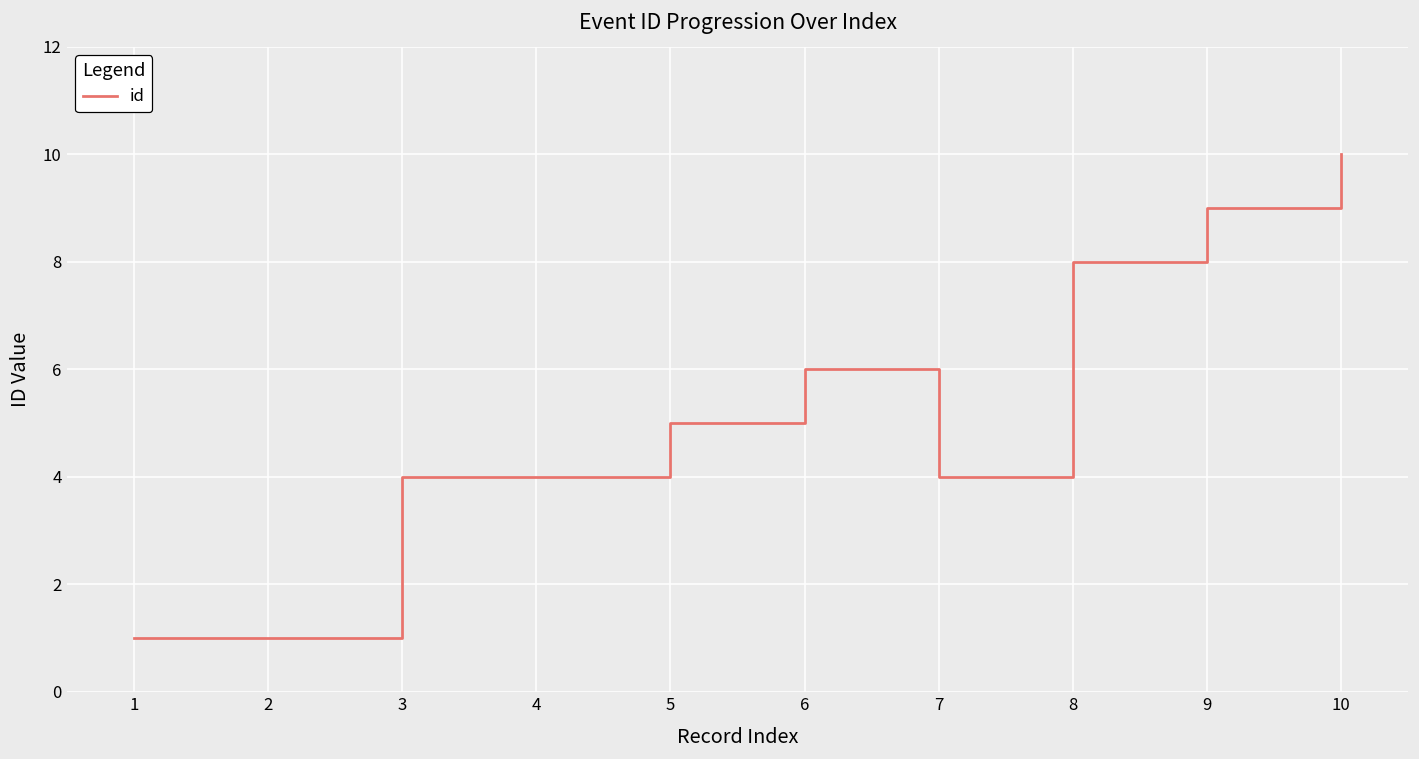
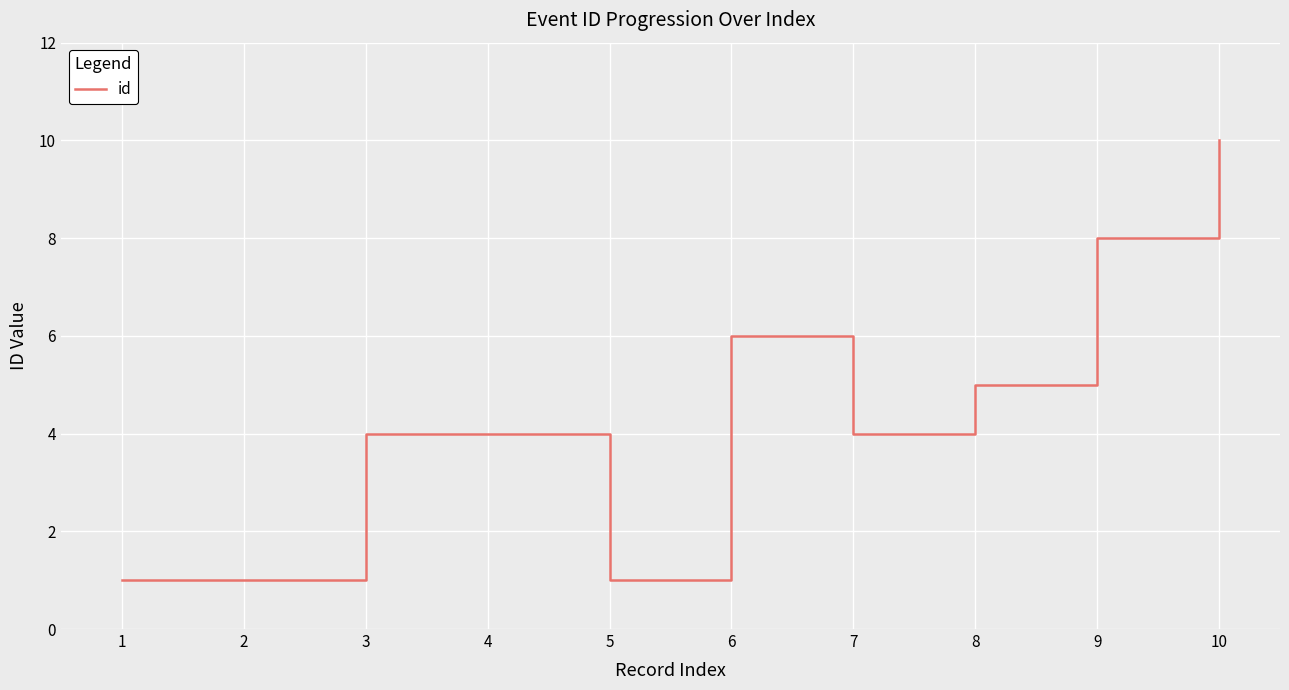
5: 5 -> 1
8: 8 -> 5
9: 9 -> 8
